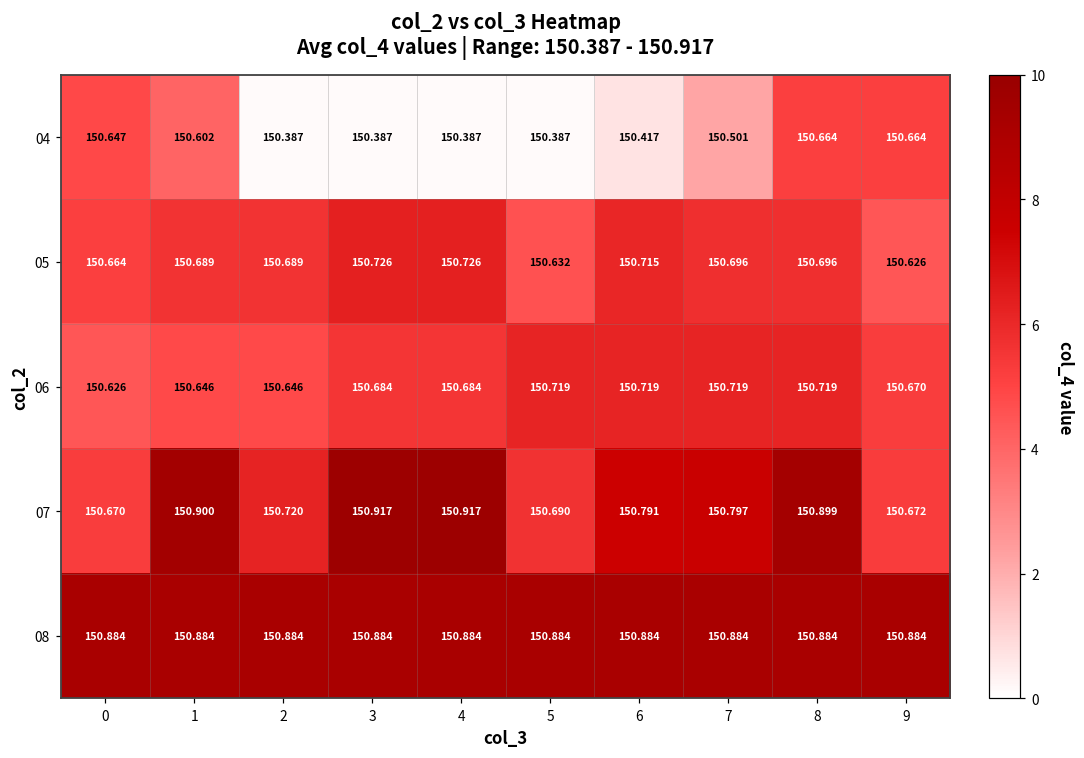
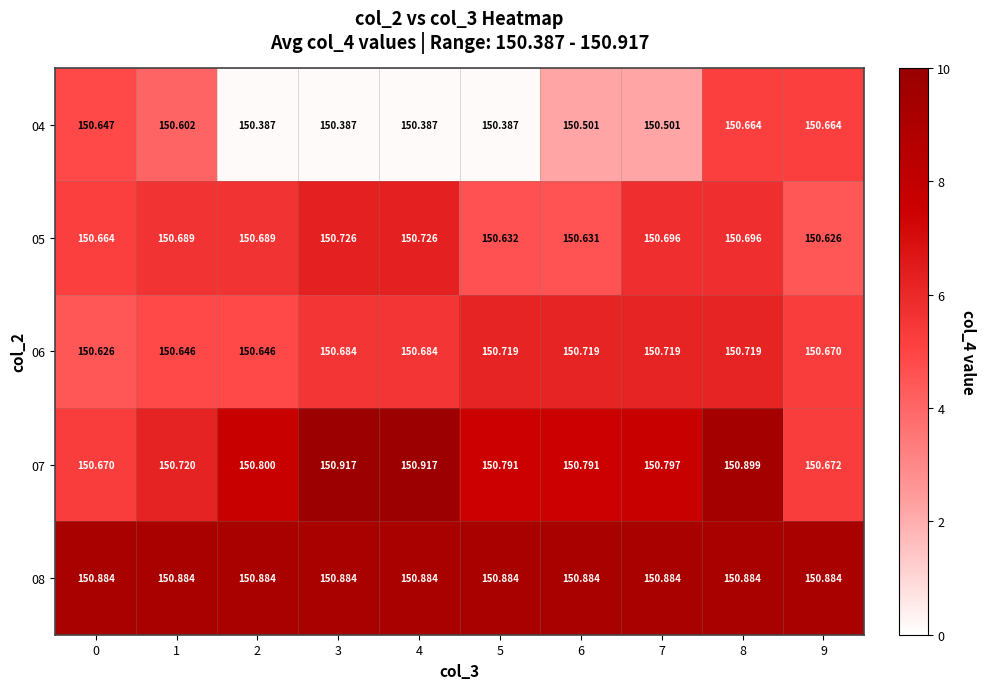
04, 6: 150.417 -> 150.501
05, 6: 150.715 -> 150.631
07, 1: 150.900 -> 150.720
07, 2: 150.720 -> 150.800
07, 5: 150.690 -> 150.791
